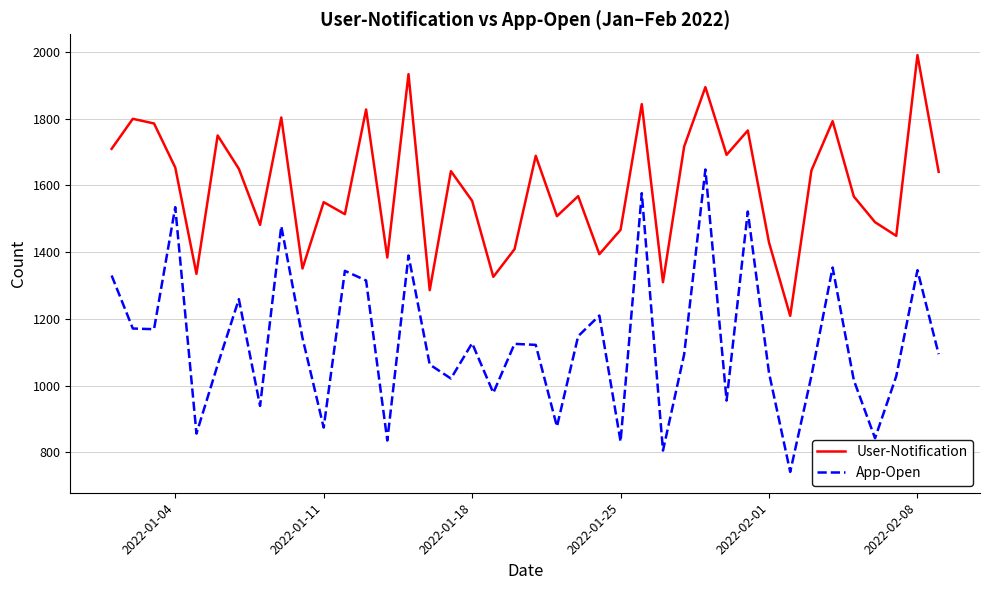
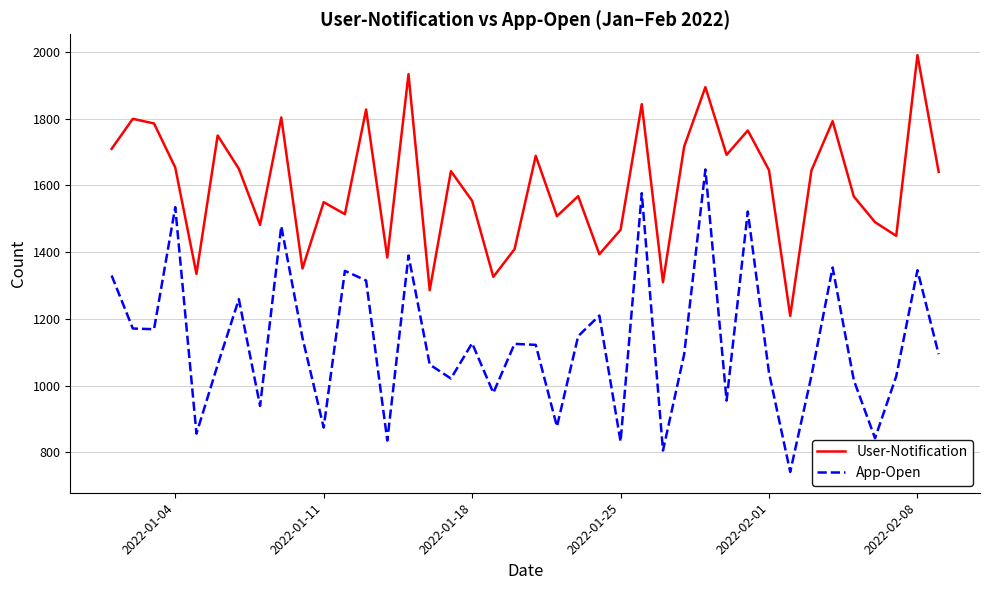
User-Notification, 2022-02-01: 1430 -> 1650
